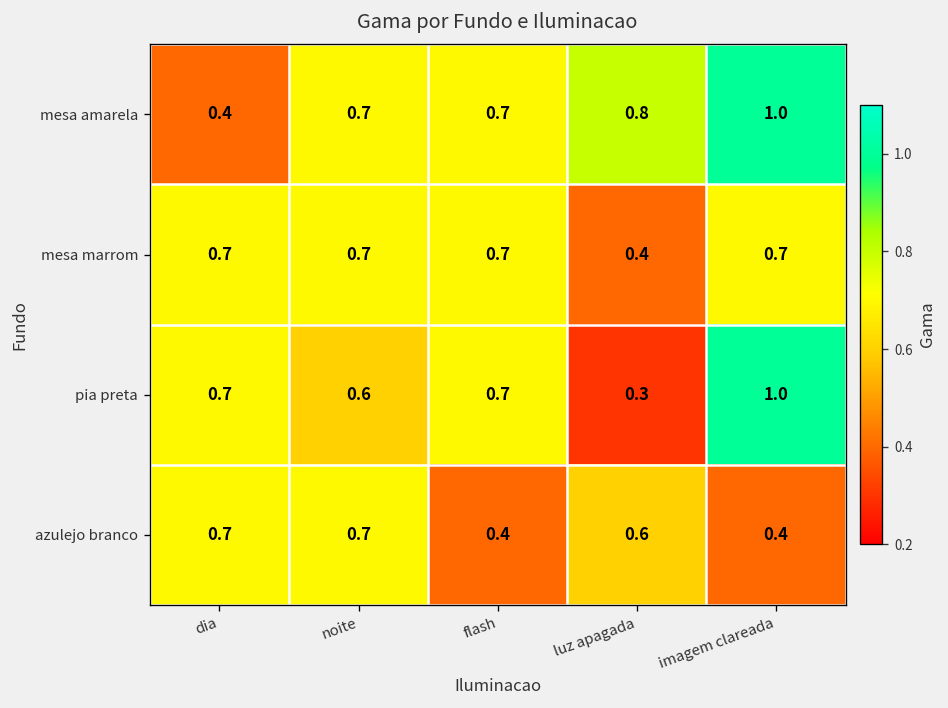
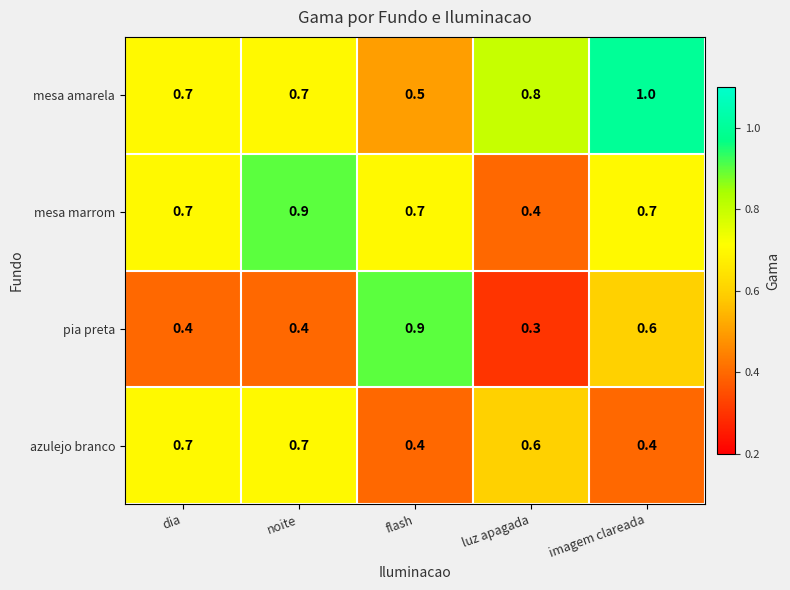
mesa amarela, dia: 0.4 -> 0.7
mesa amarela, flash: 0.7 -> 0.5
mesa marrom, noite: 0.7 -> 0.9
pia preta, dia: 0.7 -> 0.4
pia preta, noite: 0.6 -> 0.4
pia preta, flash: 0.7 -> 0.9
pia preta, imagem clareada: 1.0 -> 0.6
